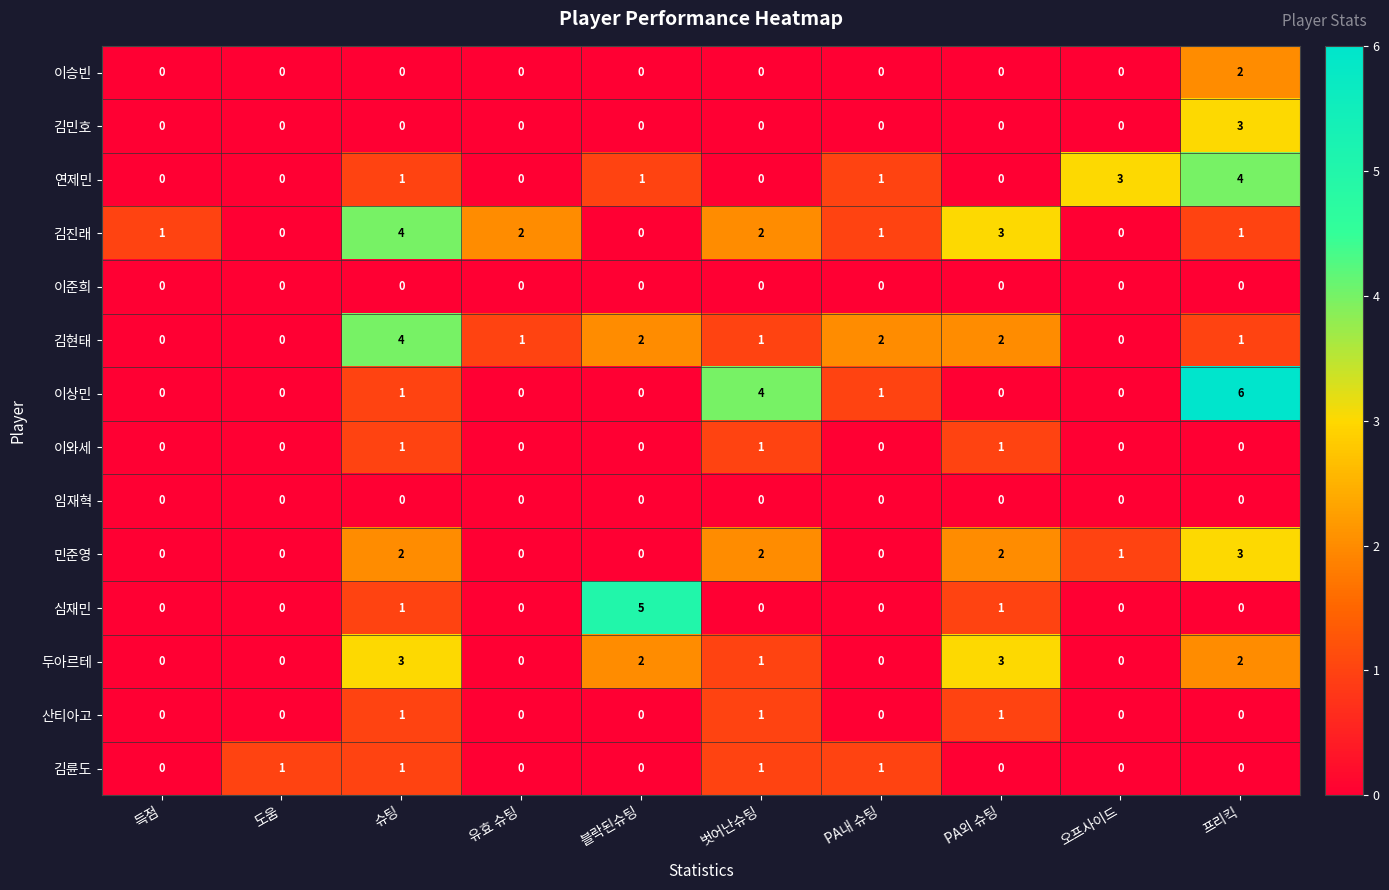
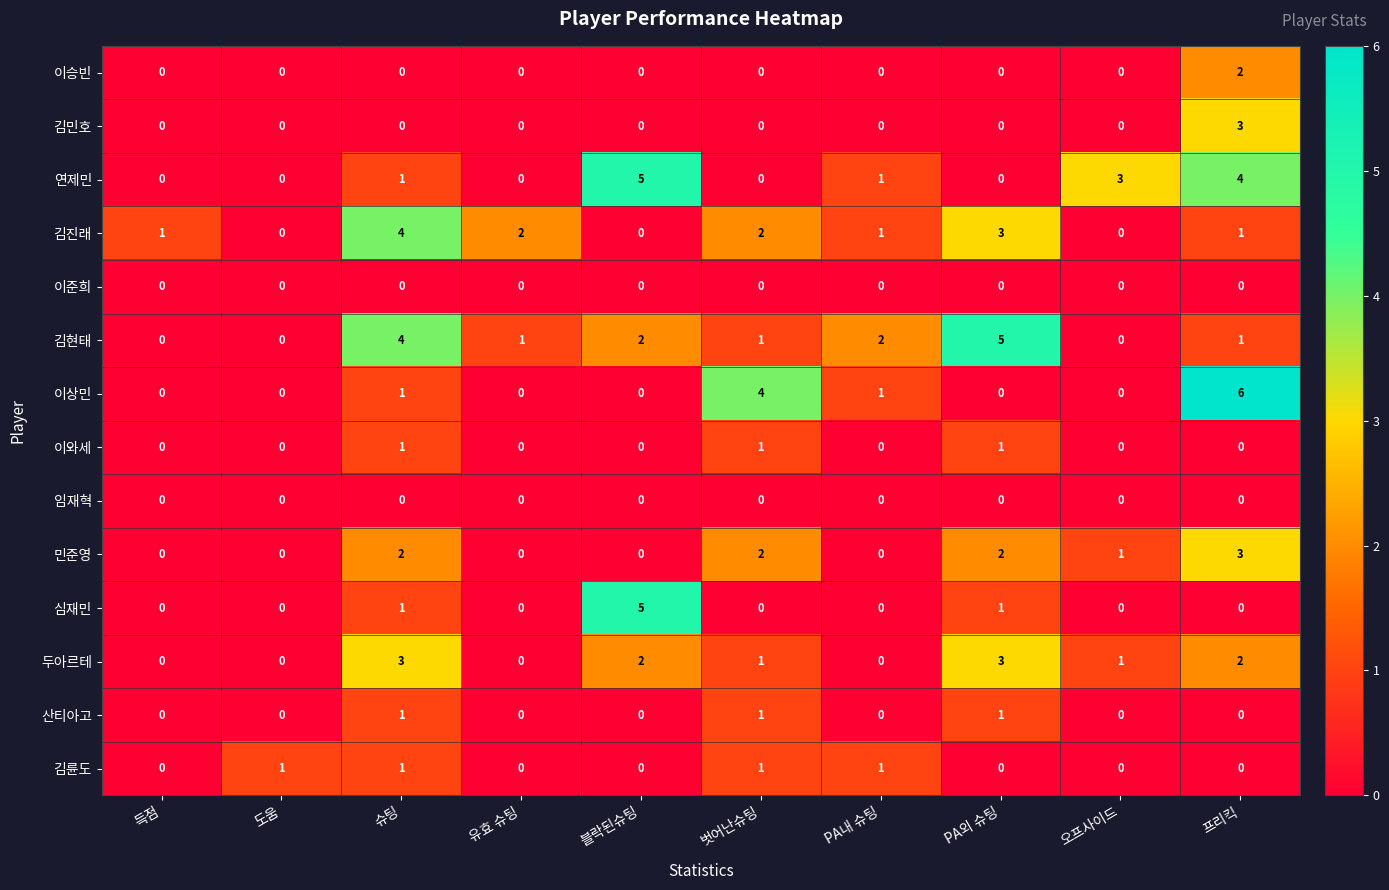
연제민, 블락된슈팅: 1 -> 5
김현태, PA외 슈팅: 2 -> 5
두아르테, 오프사이드: 0 -> 1
